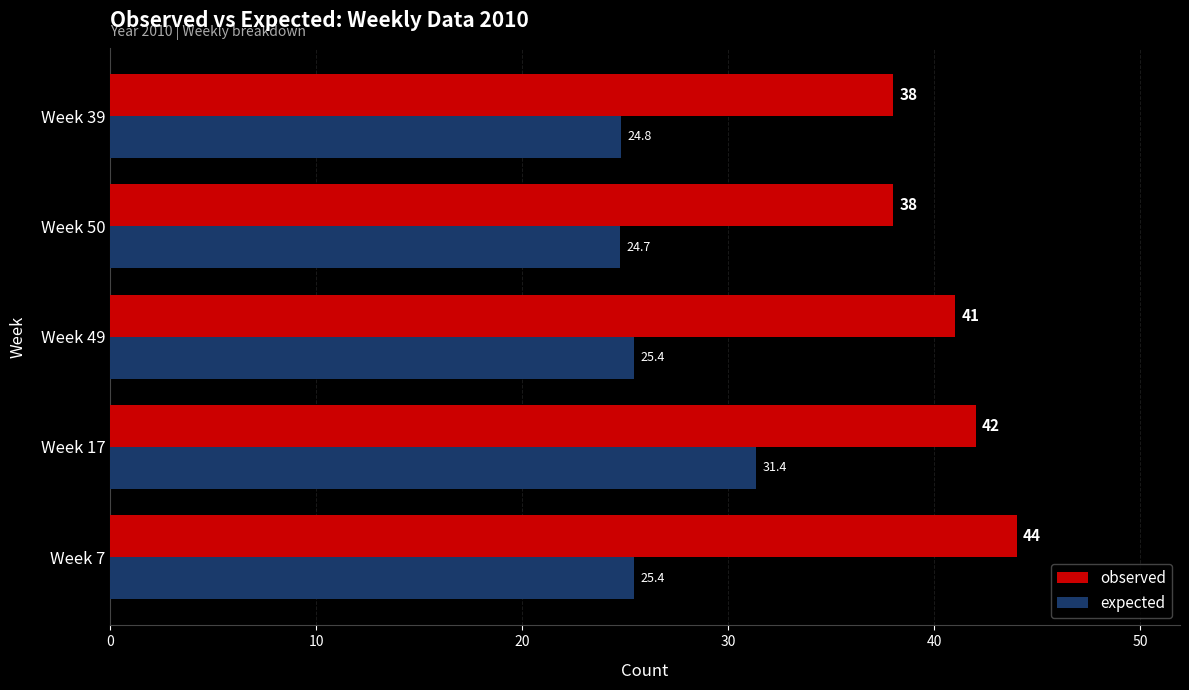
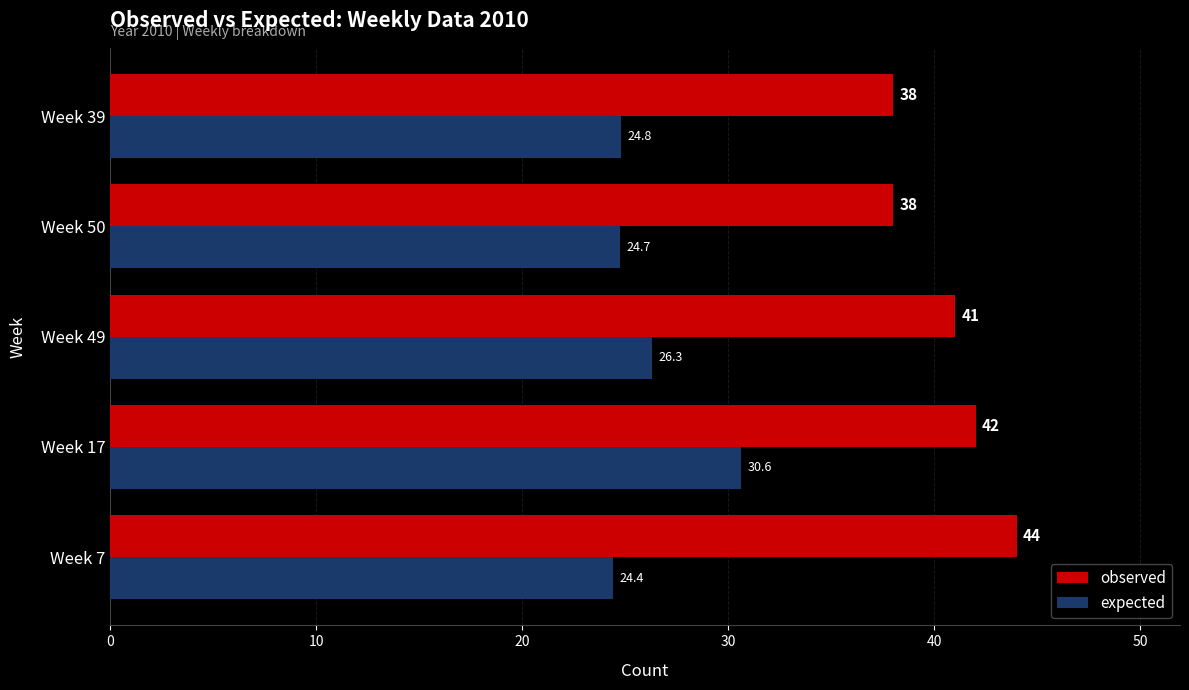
expected, Week 49: 25.4 -> 26.3
expected, Week 17: 31.4 -> 30.6
expected, Week 7: 25.4 -> 24.4
